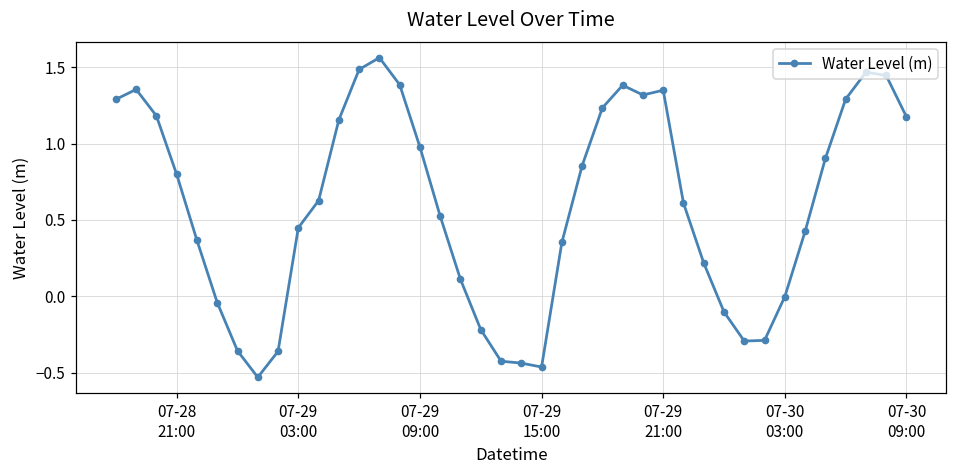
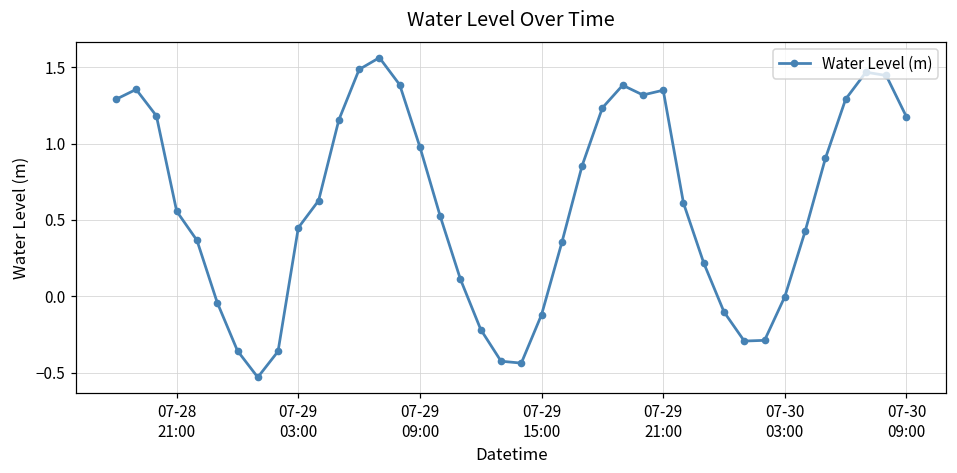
07-28 21:00: 0.80 -> 0.56
07-29 15:00: -0.46 -> -0.12
